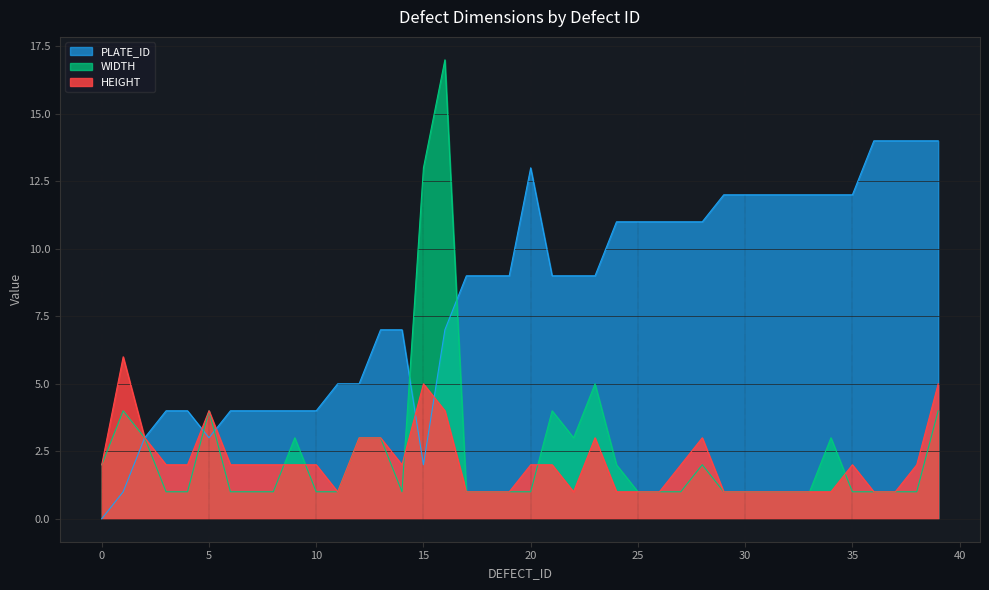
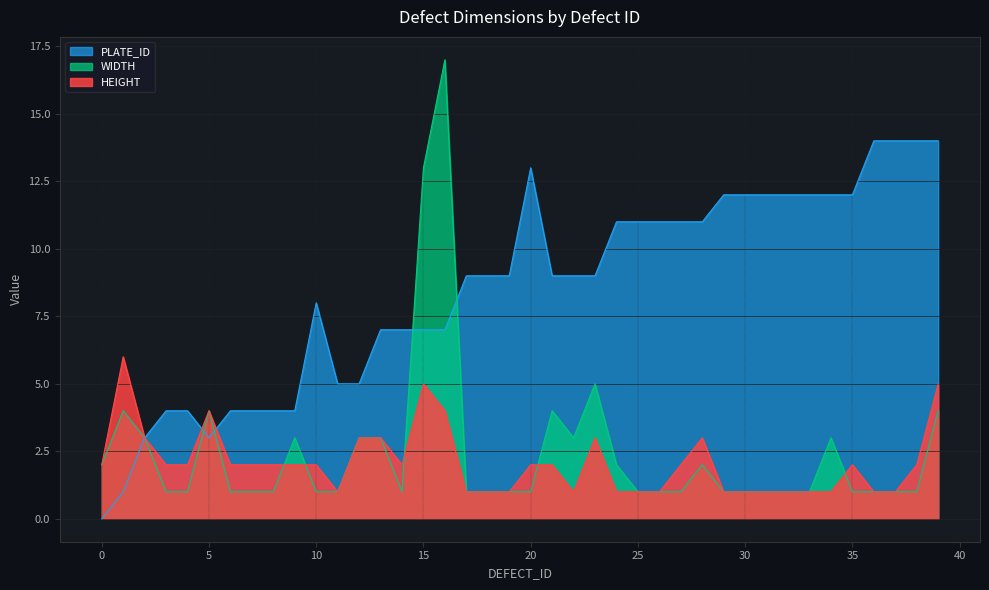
PLATE_ID, 10: 4 -> 8
PLATE_ID, 15: 2 -> 7
